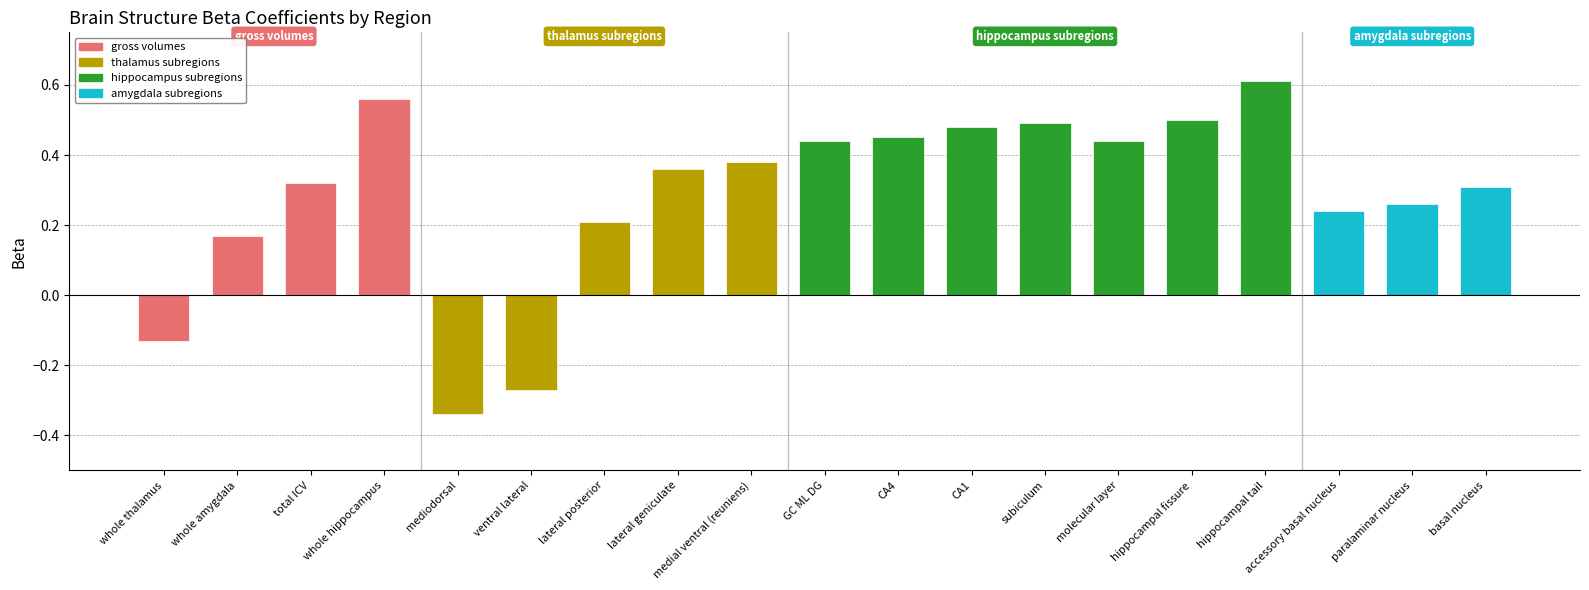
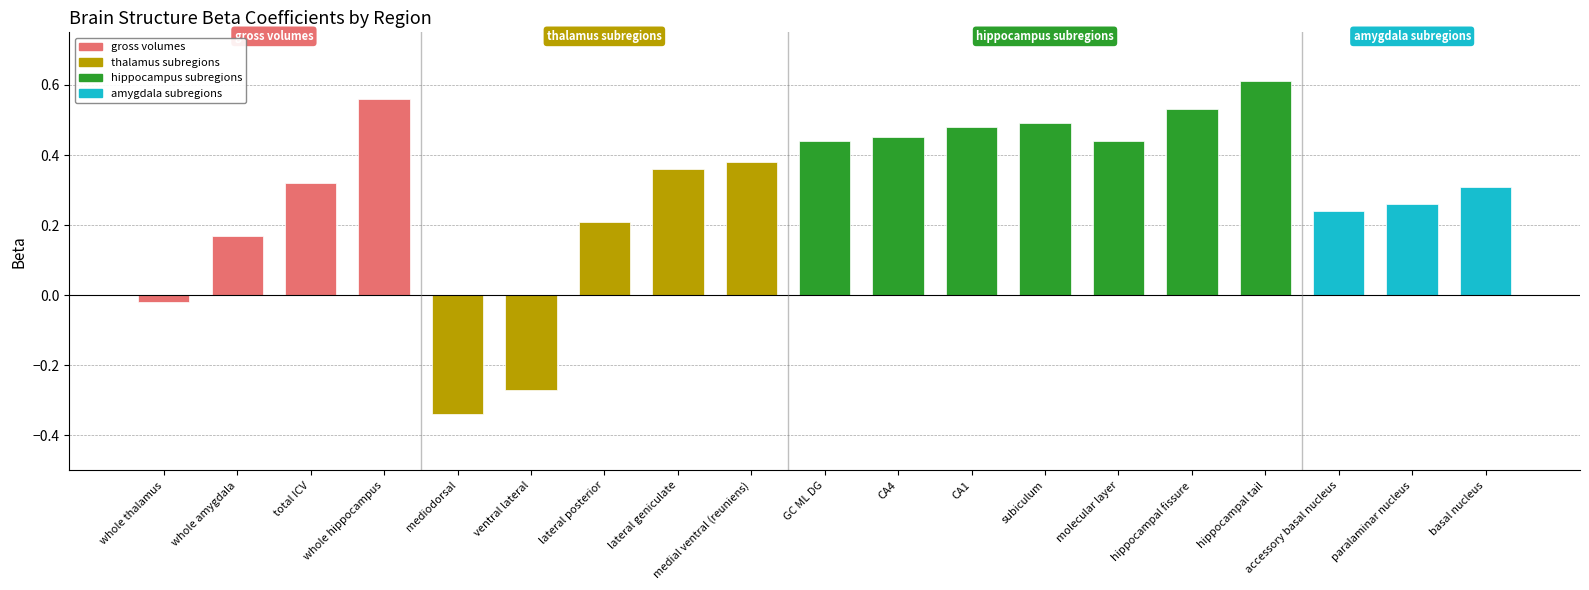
whole thalamus: -0.13 -> -0.02
hippocampal fissure: 0.50 -> 0.53
